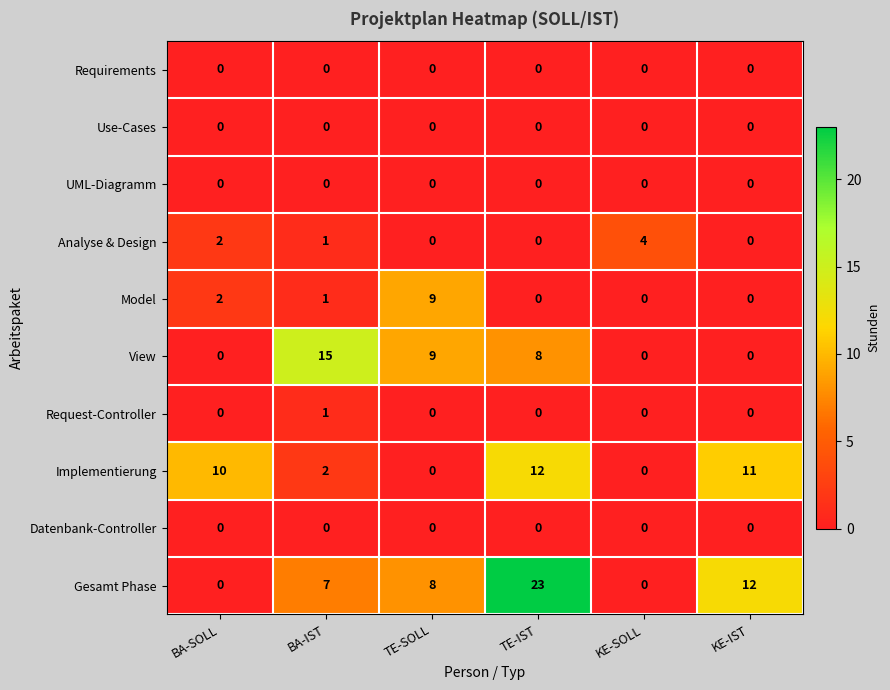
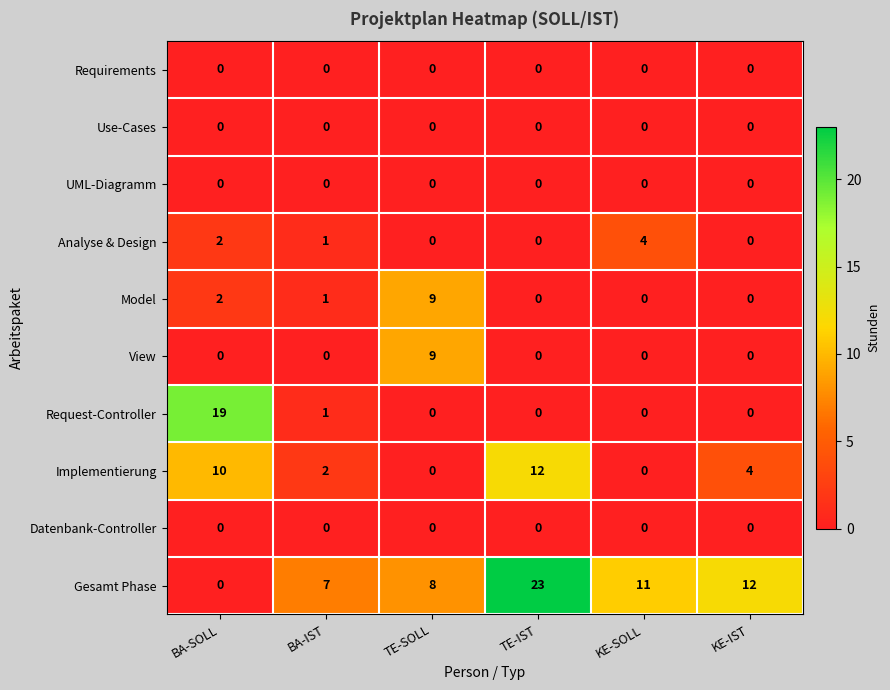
View, BA-IST: 15 -> 0
View, TE-IST: 8 -> 0
Request-Controller, BA-SOLL: 0 -> 19
Implementierung, KE-IST: 11 -> 4
Gesamt Phase, KE-SOLL: 0 -> 11
